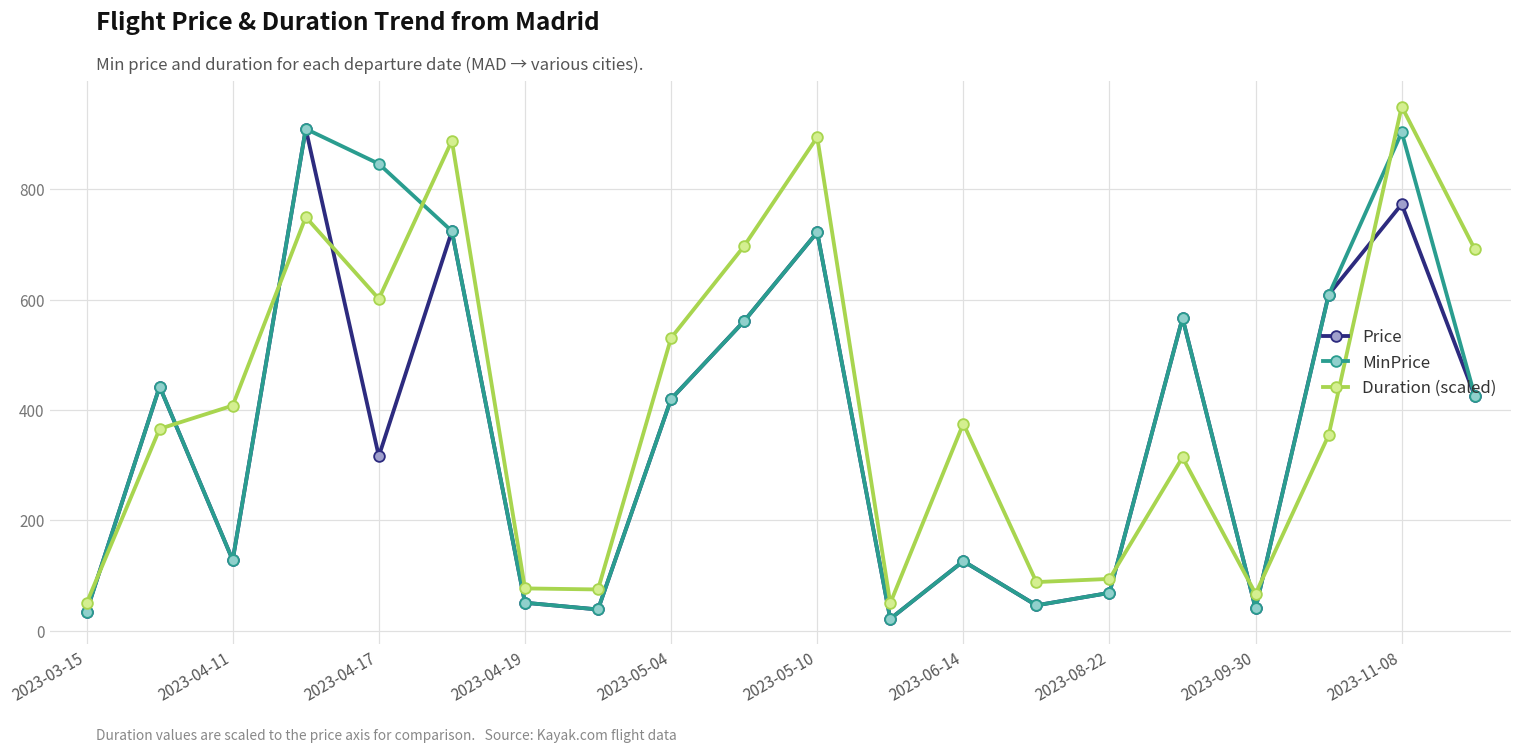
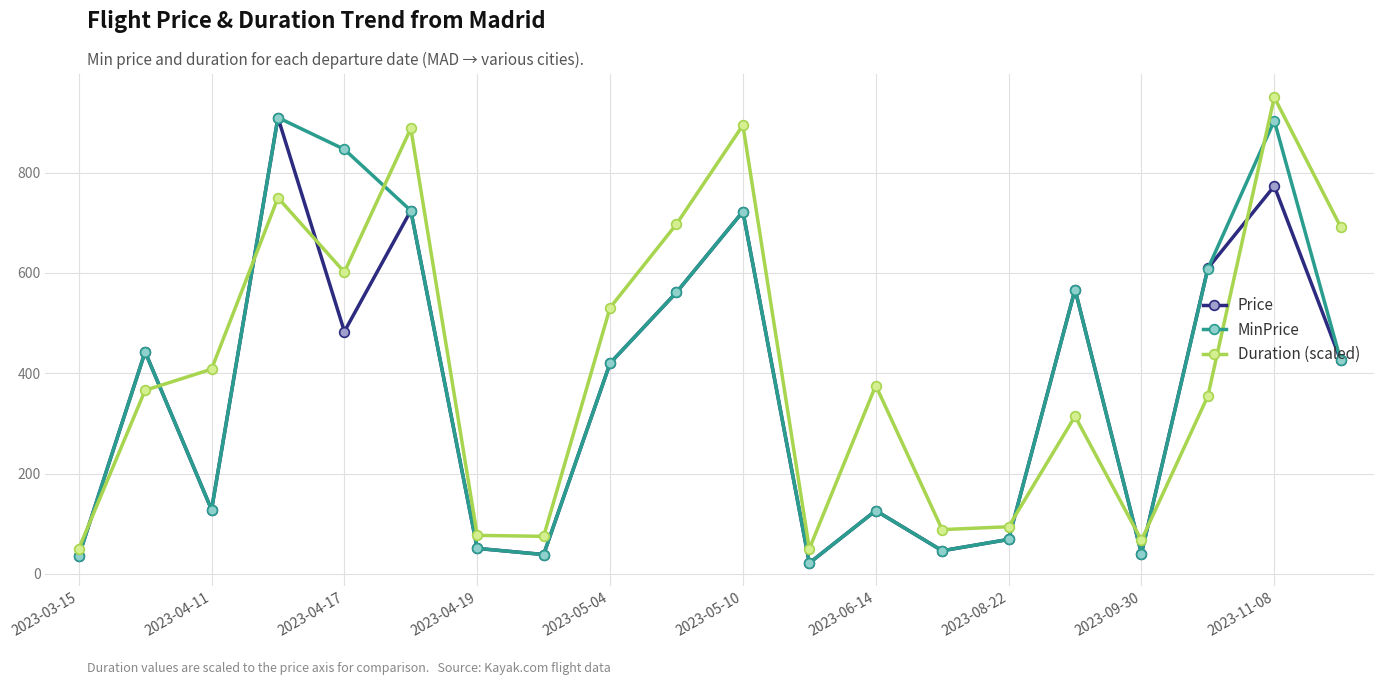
Price, 2023-04-17: 320 -> 480
